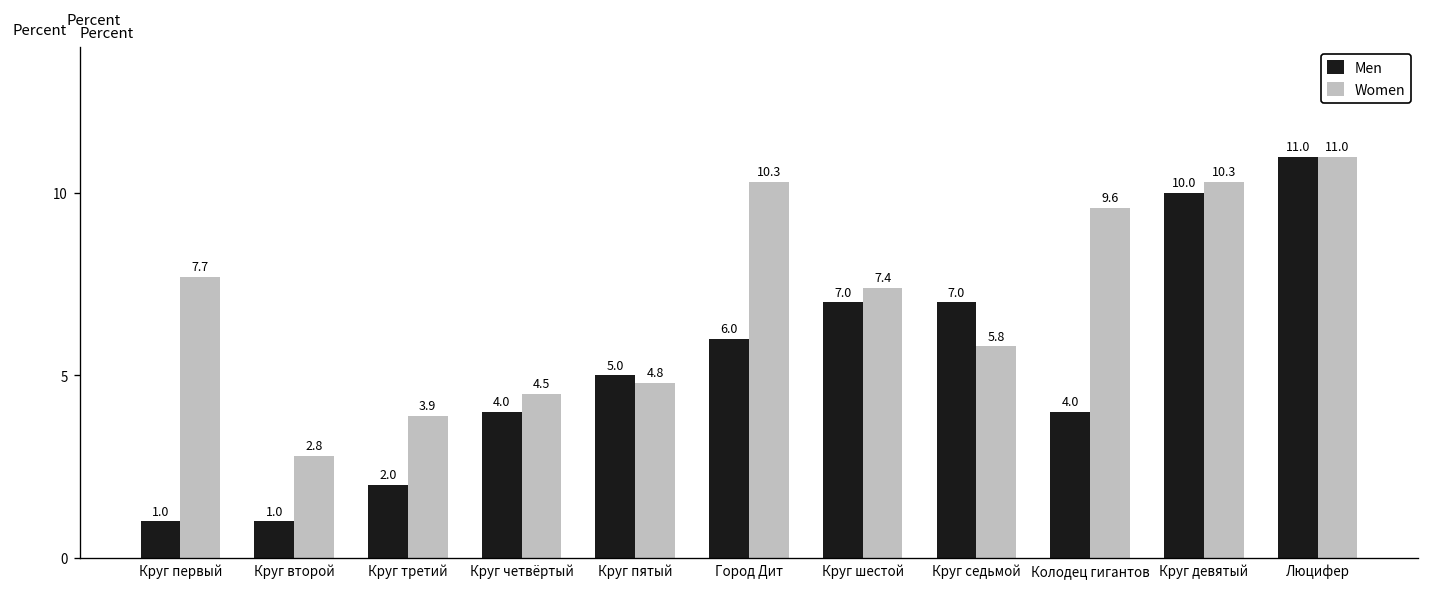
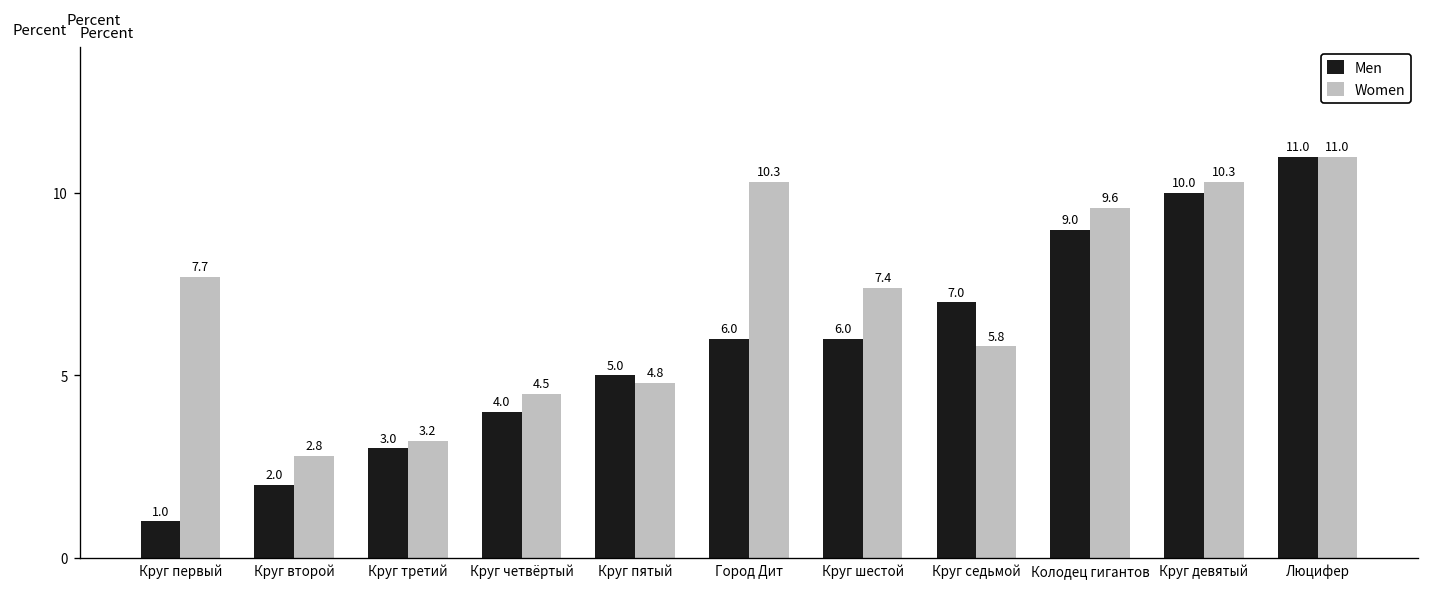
Men, Круг второй: 1.0 -> 2.0
Men, Круг третий: 2.0 -> 3.0
Women, Круг третий: 3.9 -> 3.2
Men, Круг шестой: 7.0 -> 6.0
Men, Колодец гигантов: 4.0 -> 9.0
